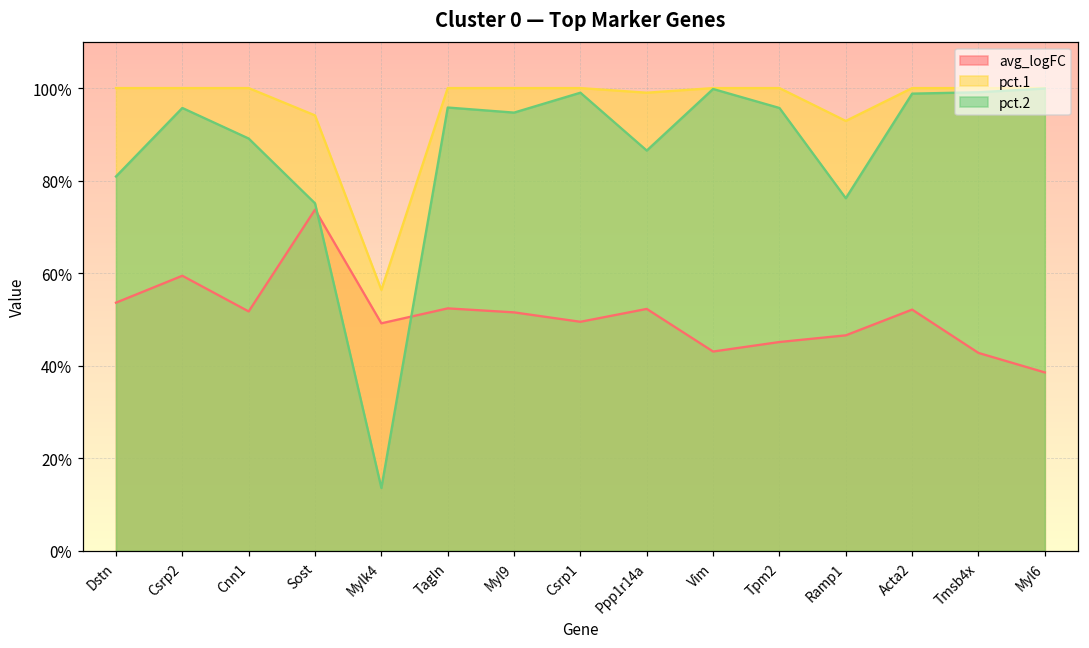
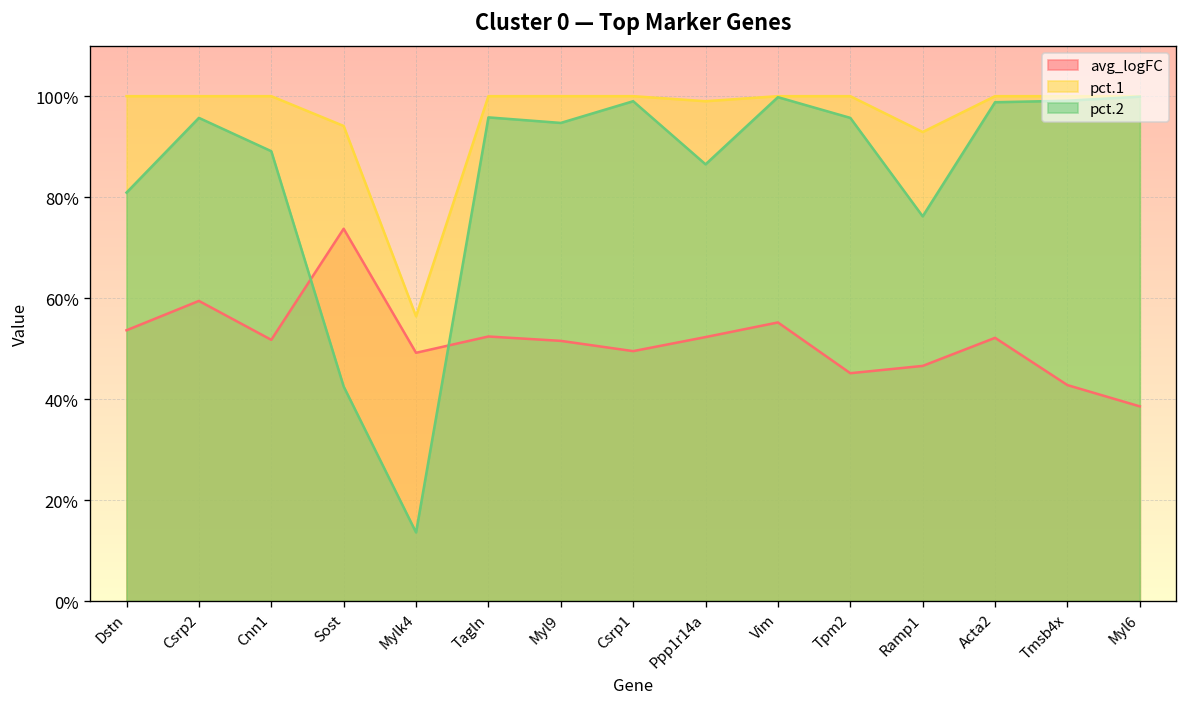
pct.2, Sost: 75% -> 43%
avg_logFC, Vim: 43% -> 55%
